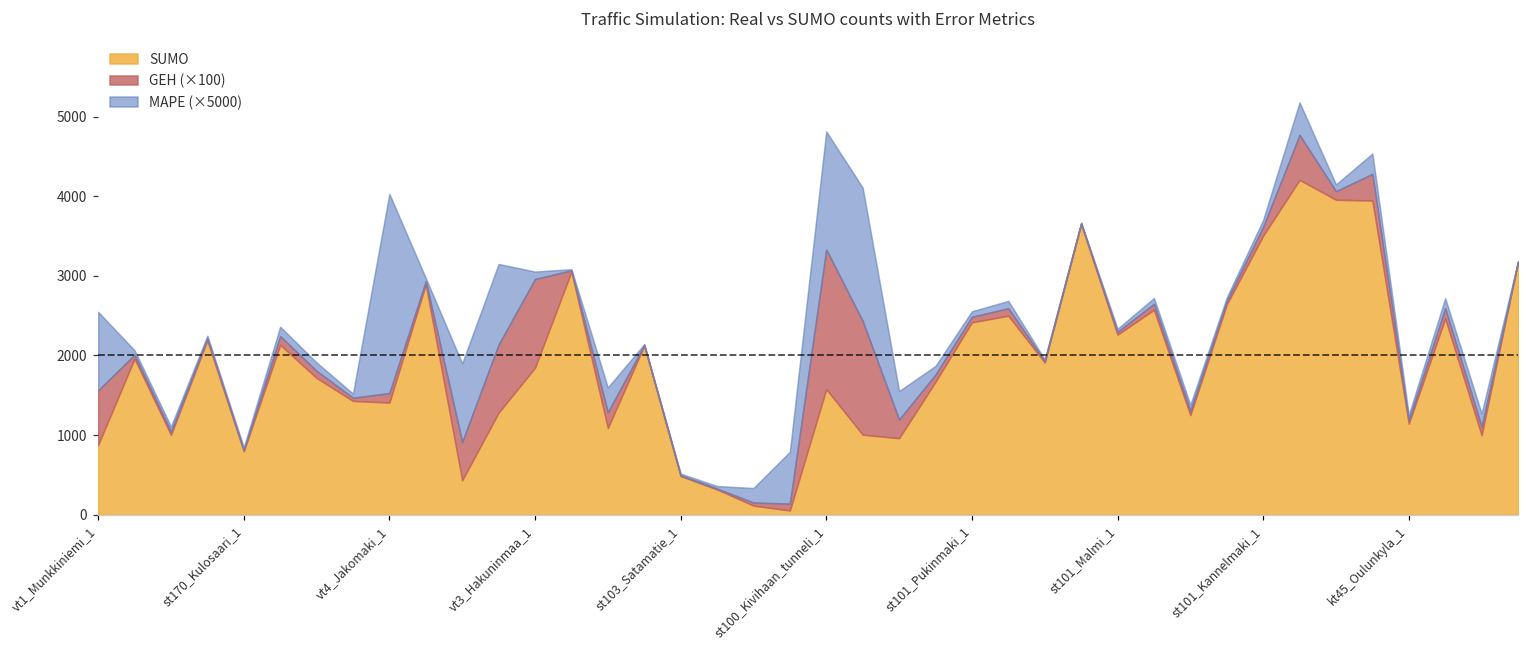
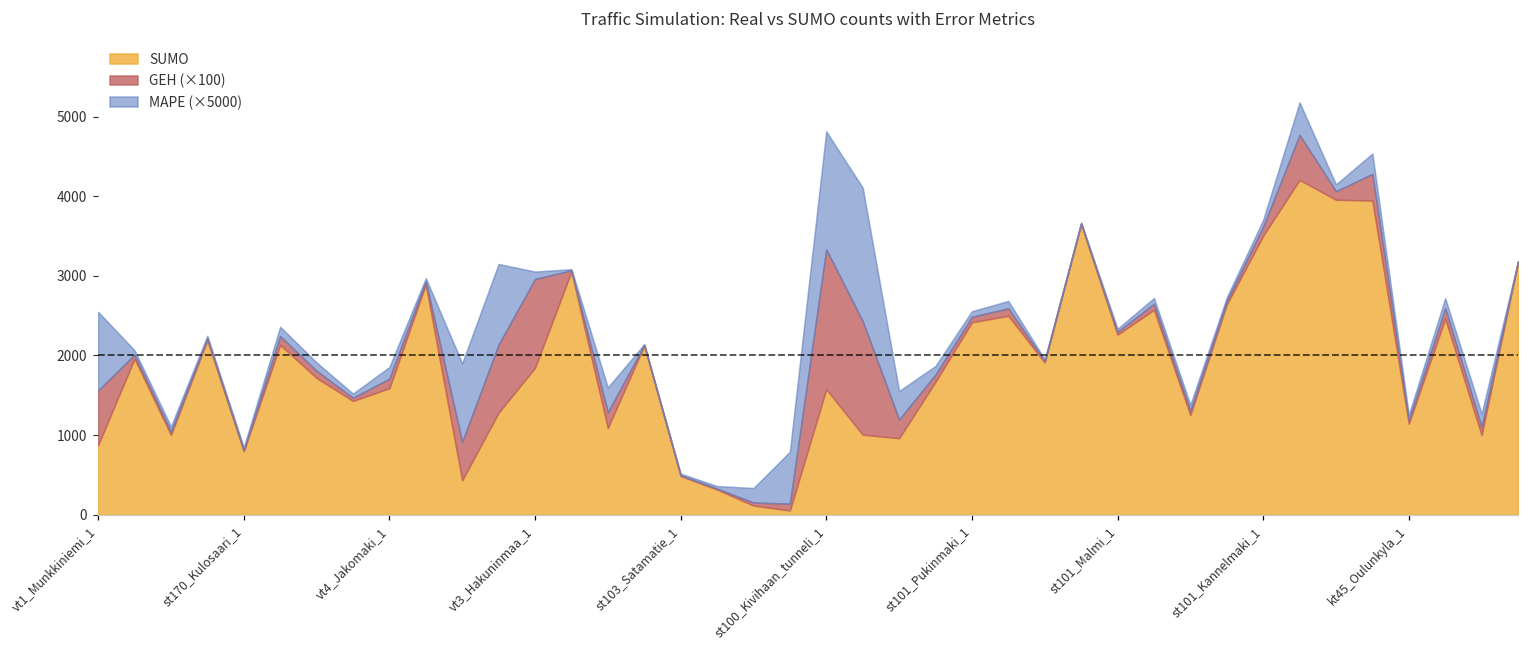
SUMO, vt4_Jakomaki_1: 1400 -> 1600
MAPE (×5000), vt4_Jakomaki_1: 2500 -> 100
